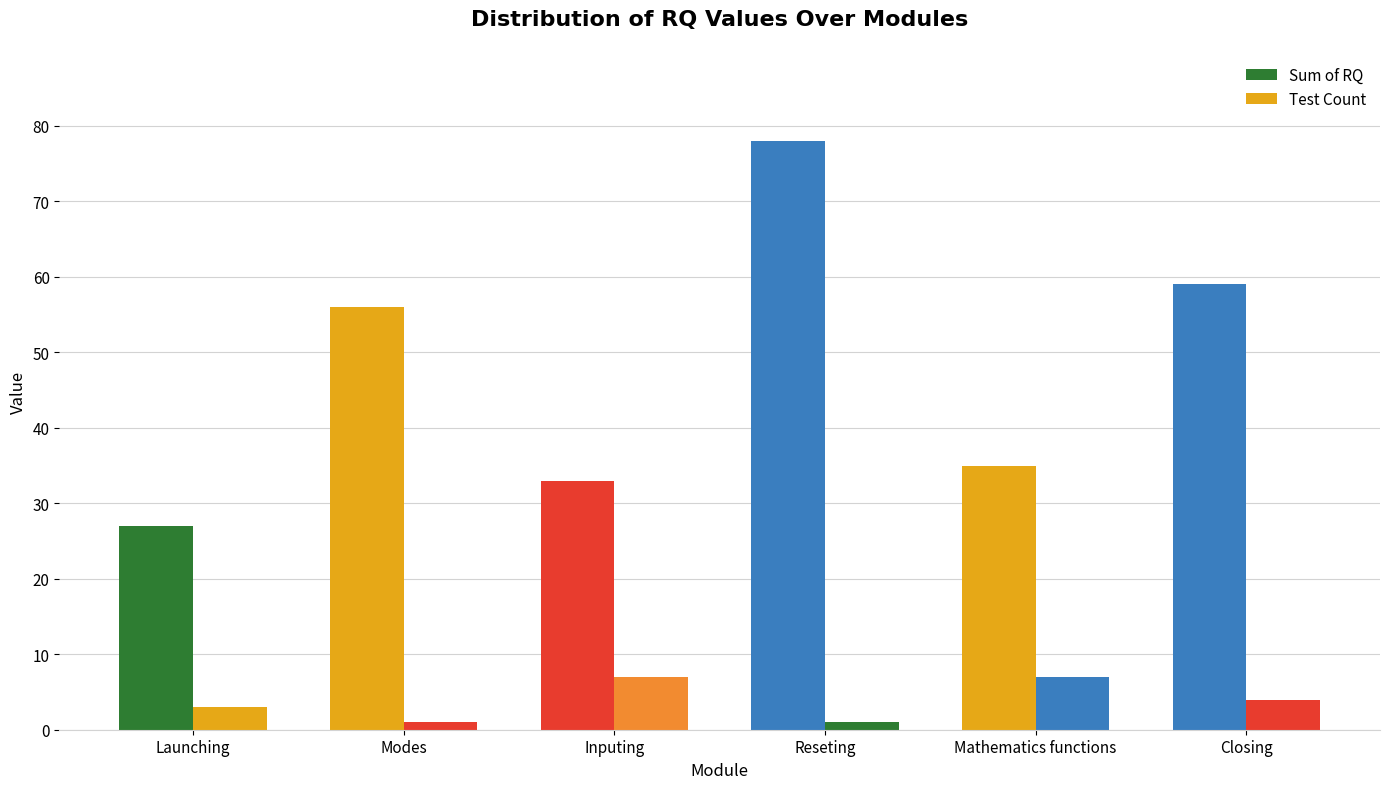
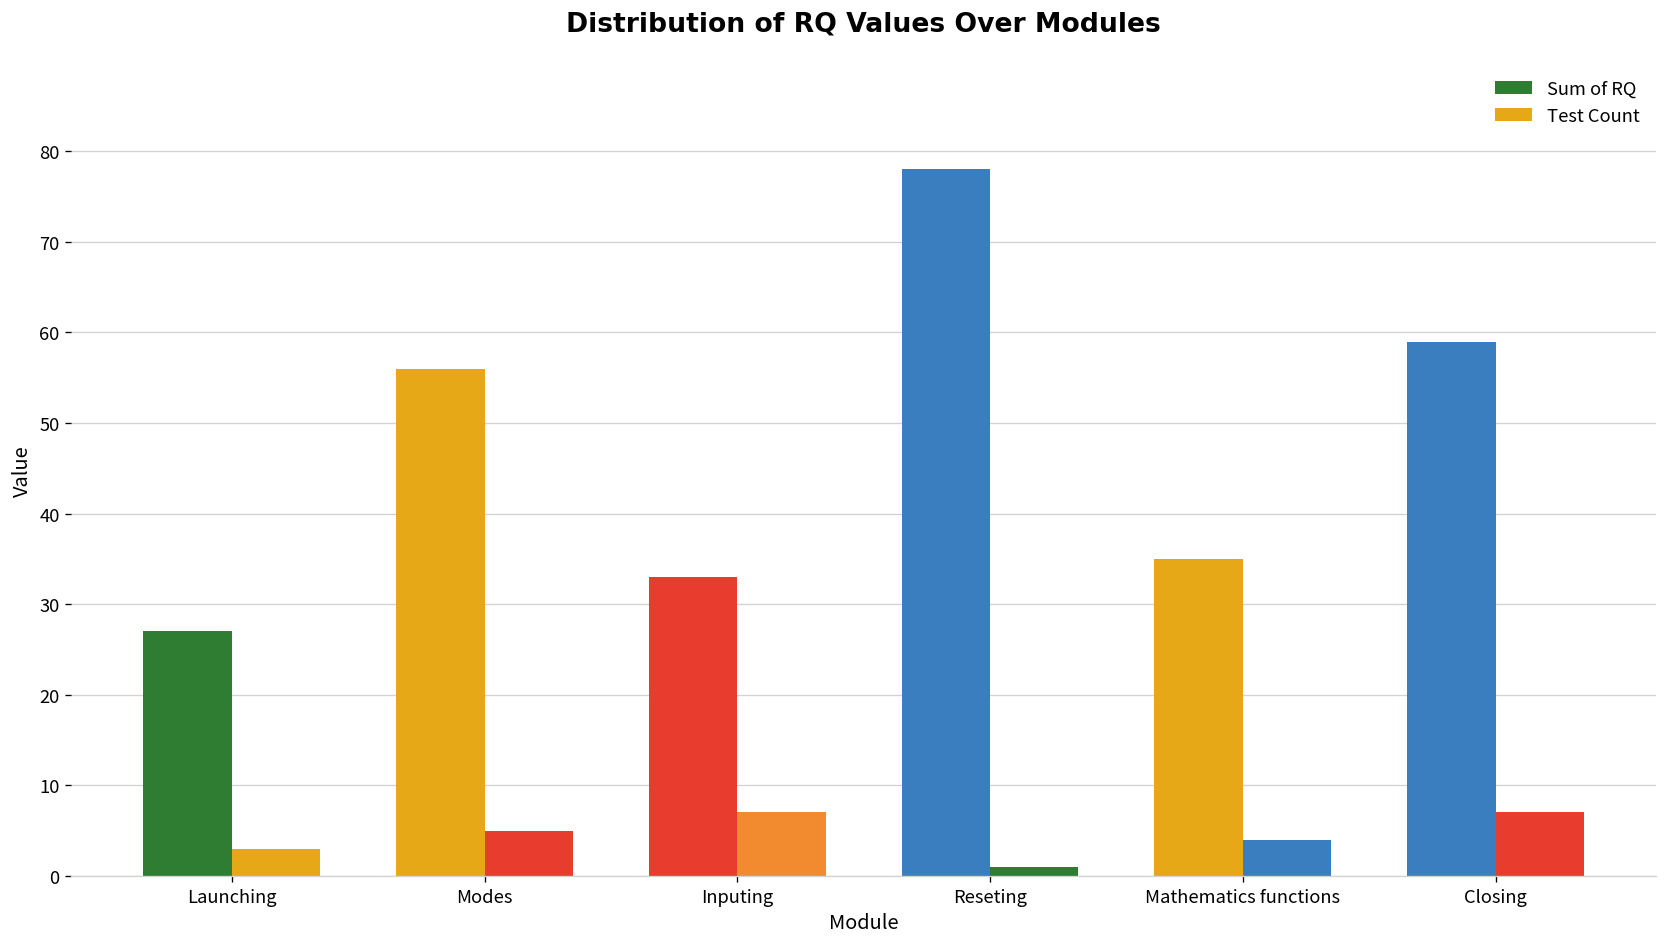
Test Count, Modes: 1 -> 5
Test Count, Mathematics functions: 7 -> 4
Test Count, Closing: 4 -> 7
